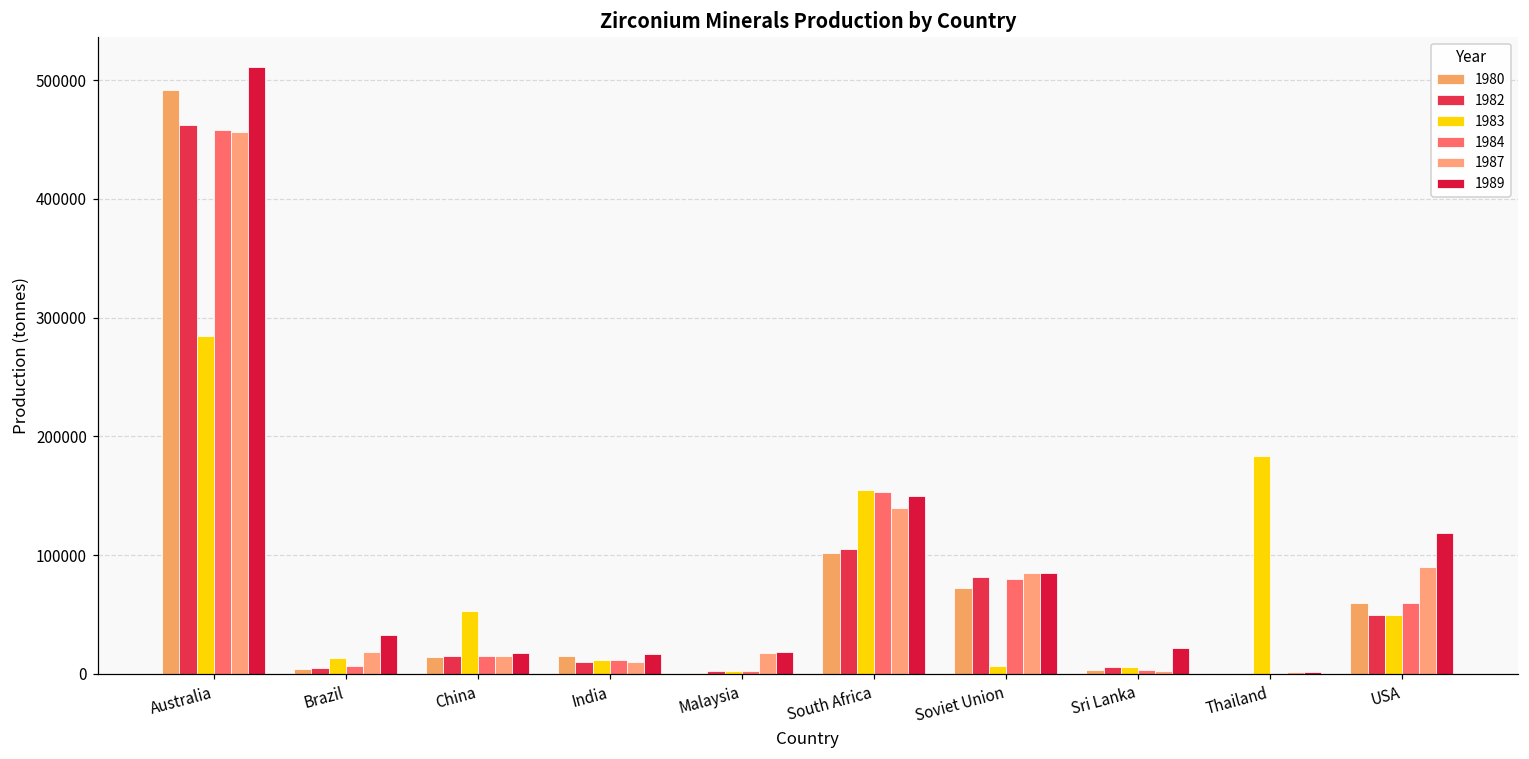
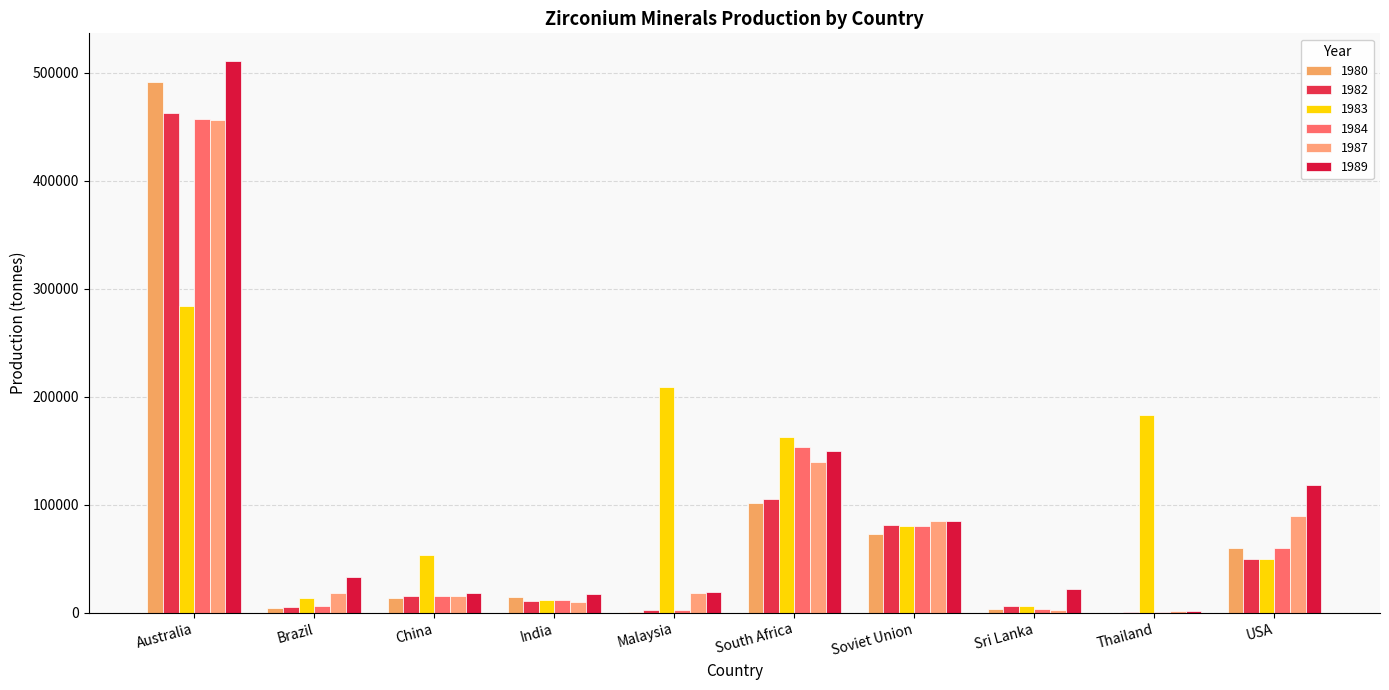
1983, Malaysia: 3000 -> 209000
1983, South Africa: 155000 -> 162000
1983, Soviet Union: 7000 -> 80000
